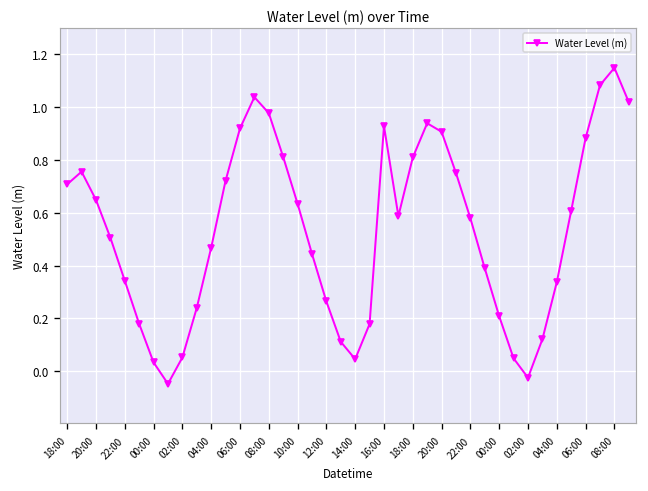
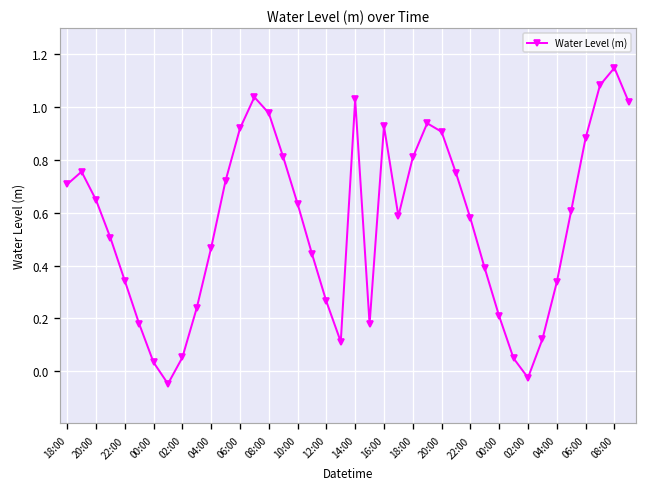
14:00: 0.05 -> 1.03
